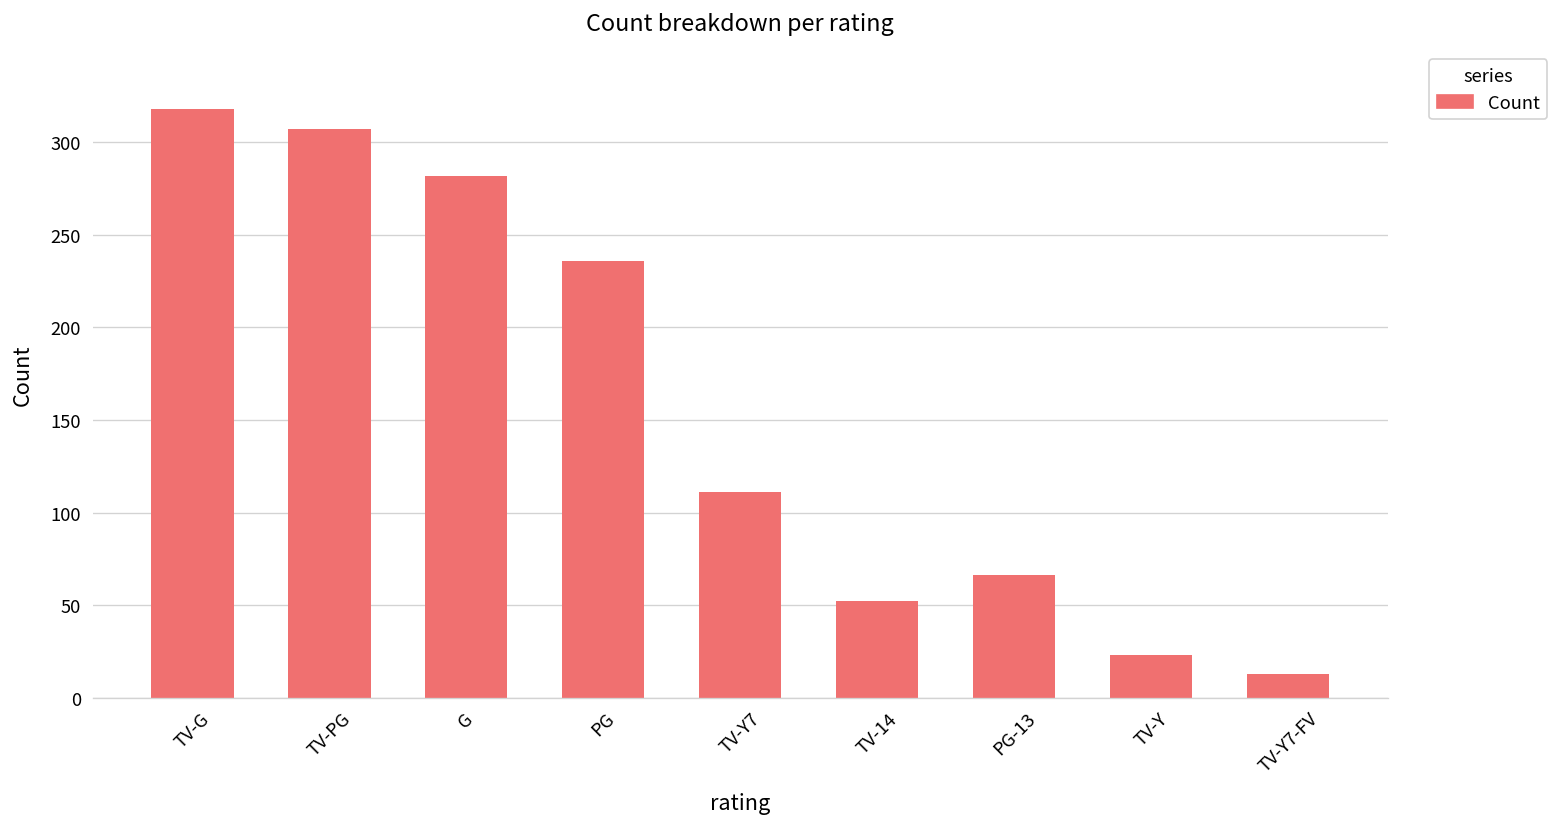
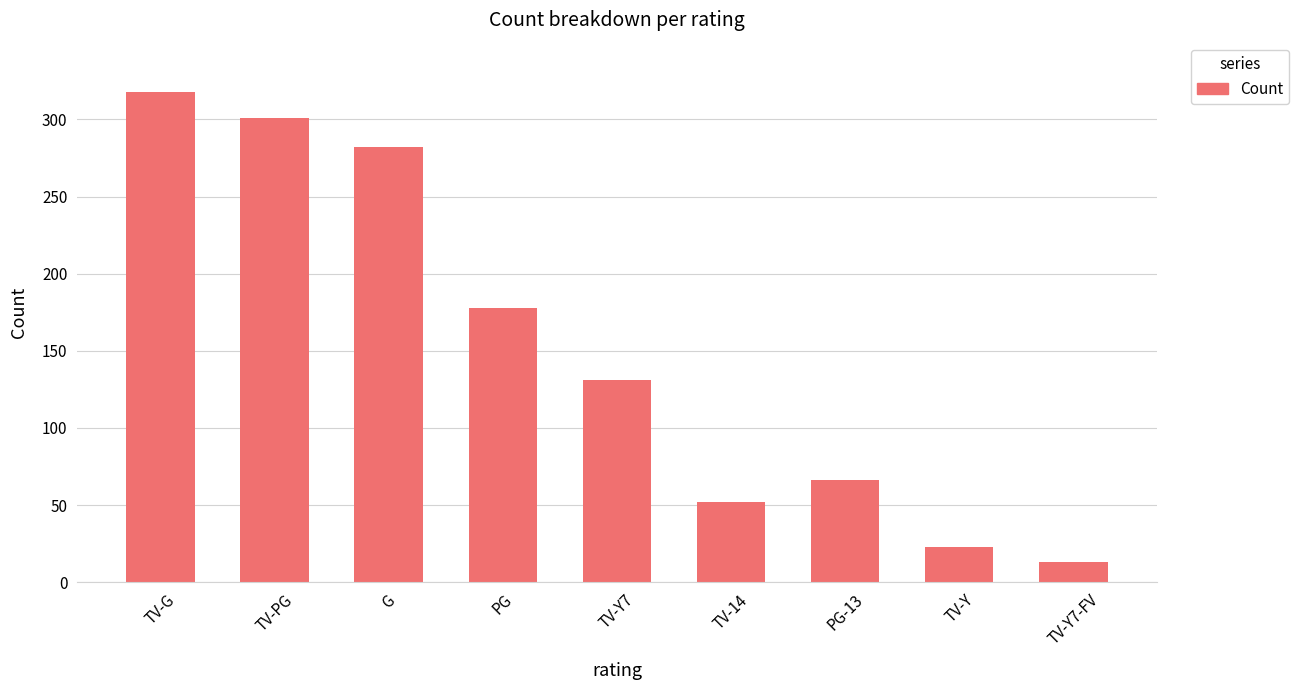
TV-PG: 307 -> 301
PG: 236 -> 178
TV-Y7: 111 -> 131
